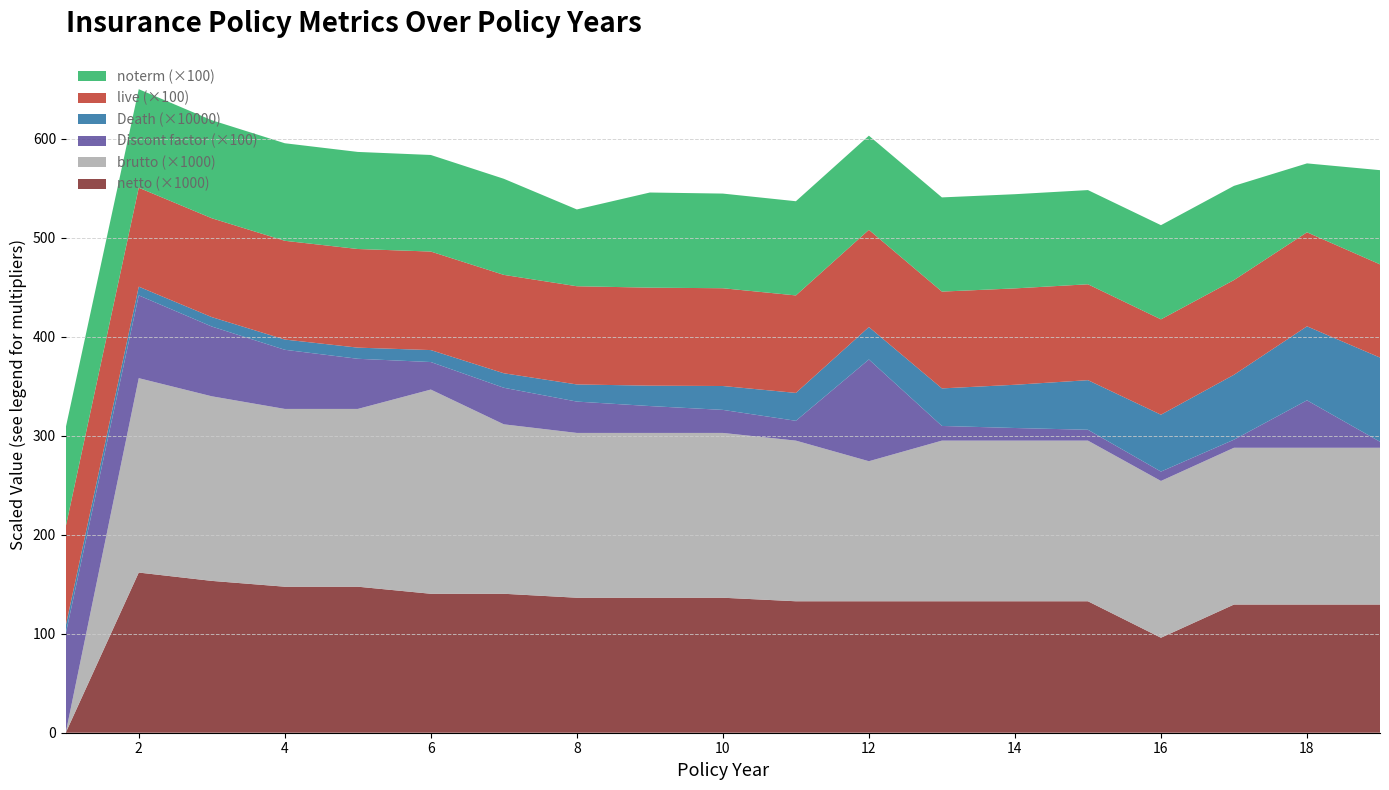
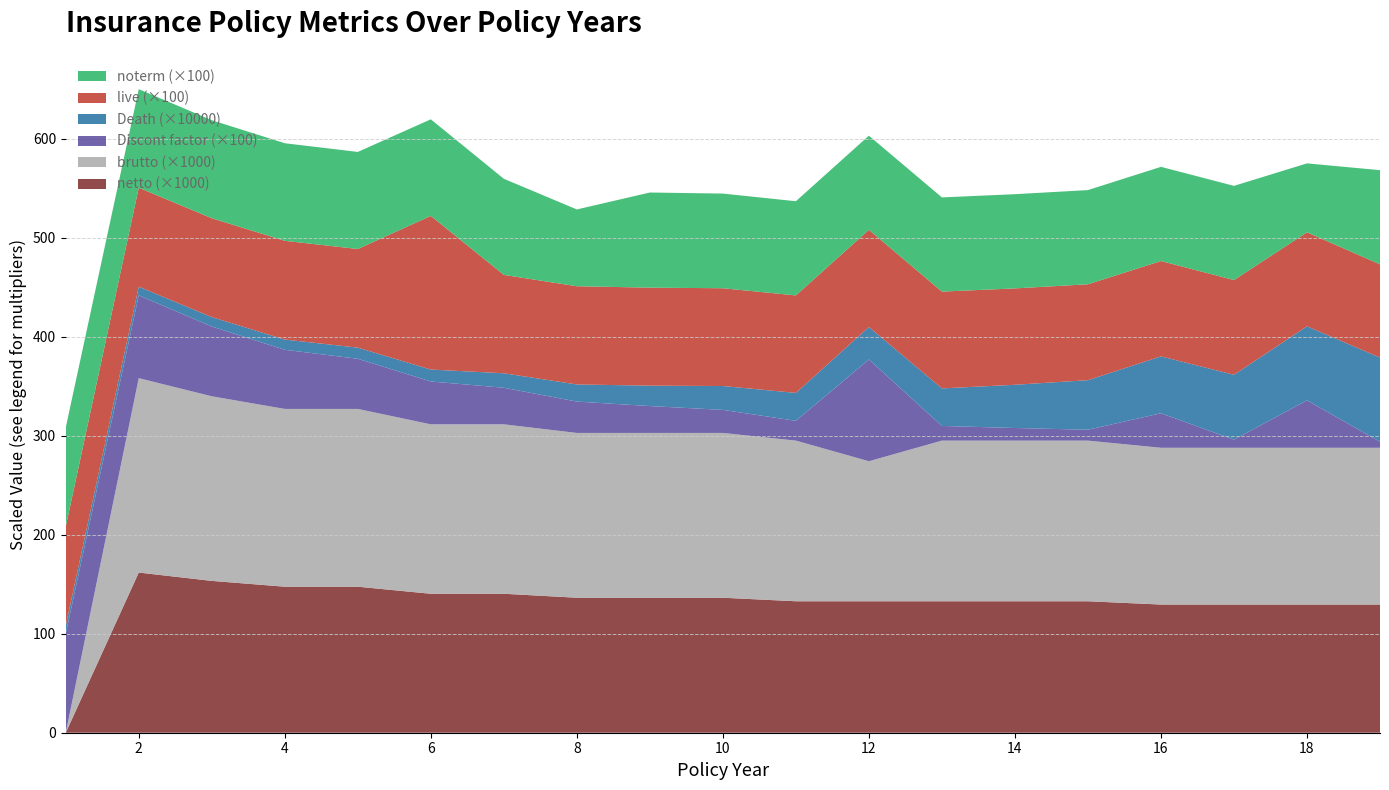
brutto (×1000), 6: 210 -> 170
Discont factor (×100), 6: 30 -> 40
live (×100), 6: 100 -> 160
netto (×1000), 16: 100 -> 130
Discont factor (×100), 16: 10 -> 30
